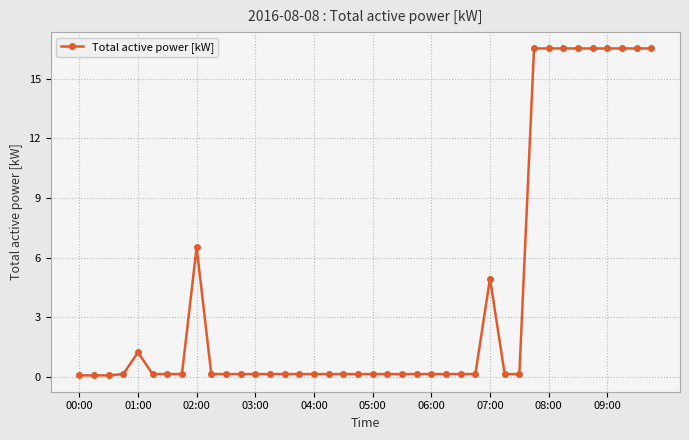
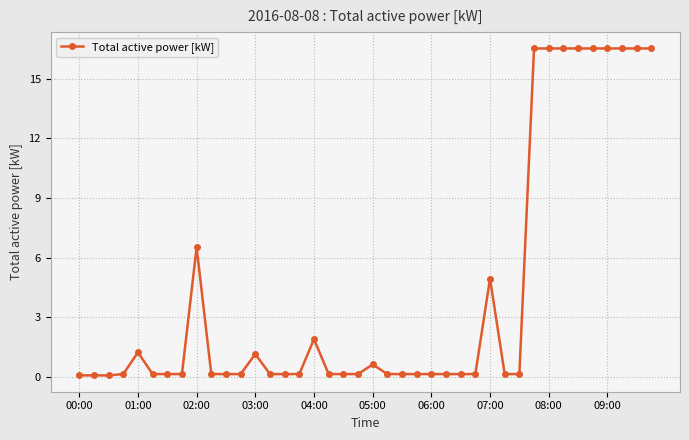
03:00: 0.2 -> 1.2
04:00: 0.2 -> 1.9
05:00: 0.2 -> 0.6
